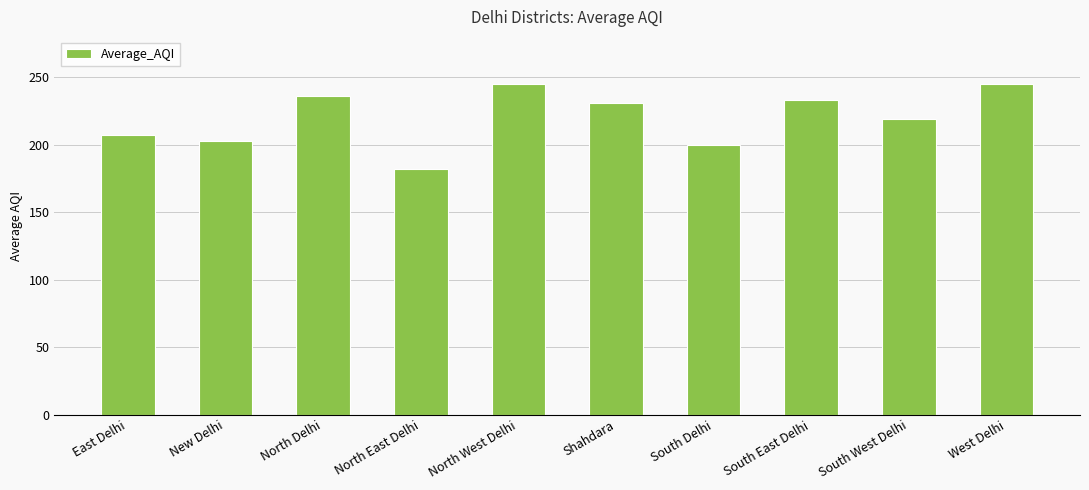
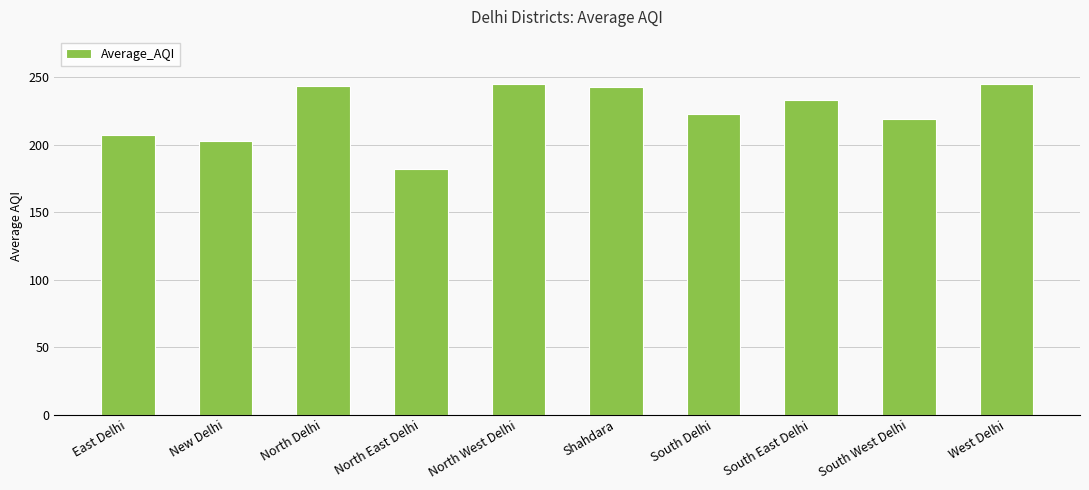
North Delhi: 236 -> 244
Shahdara: 231 -> 243
South Delhi: 200 -> 223
